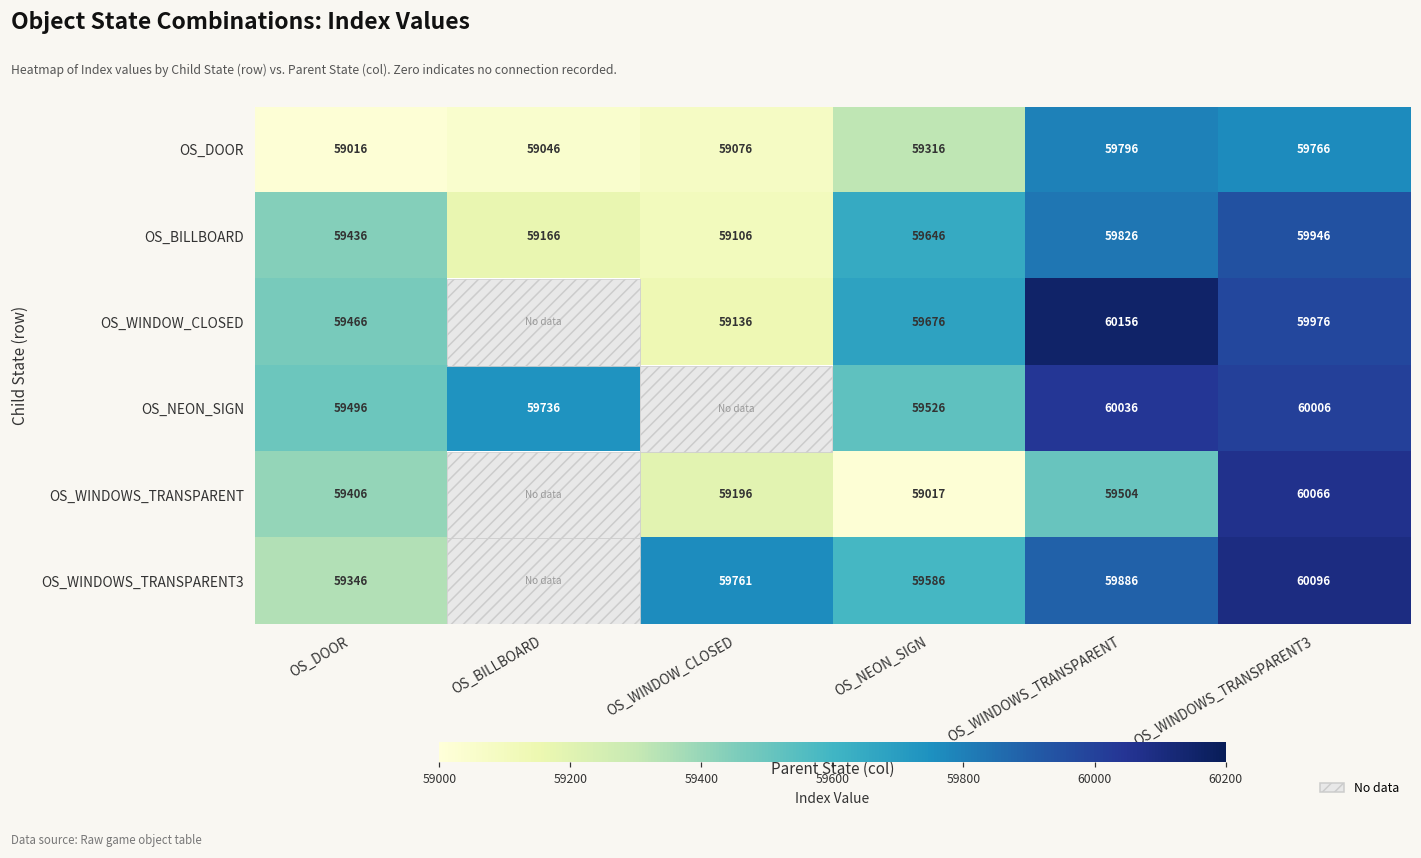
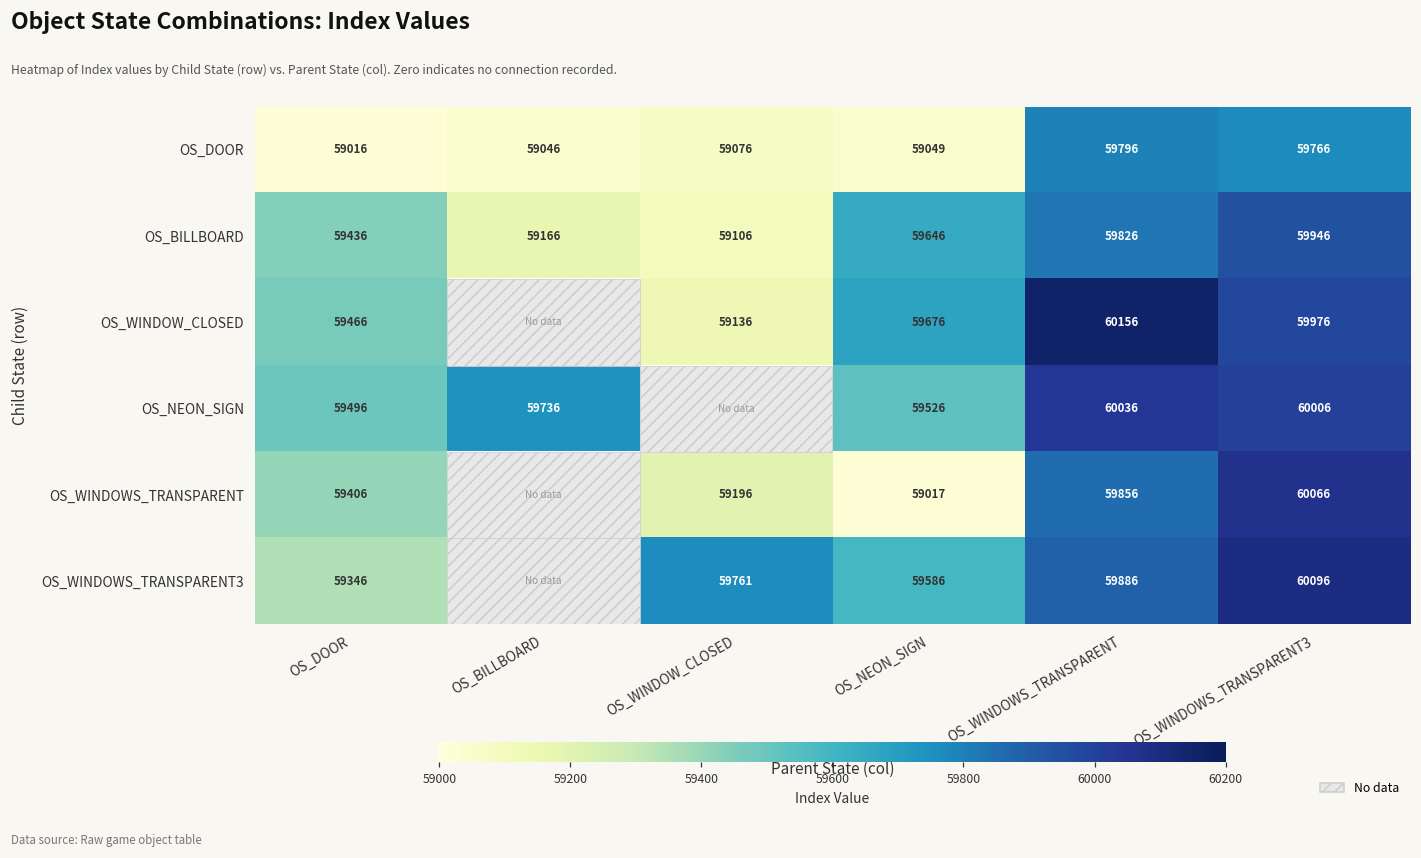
OS_DOOR, OS_NEON_SIGN: 59316 -> 59049
OS_WINDOWS_TRANSPARENT, OS_WINDOWS_TRANSPARENT: 59504 -> 59856
